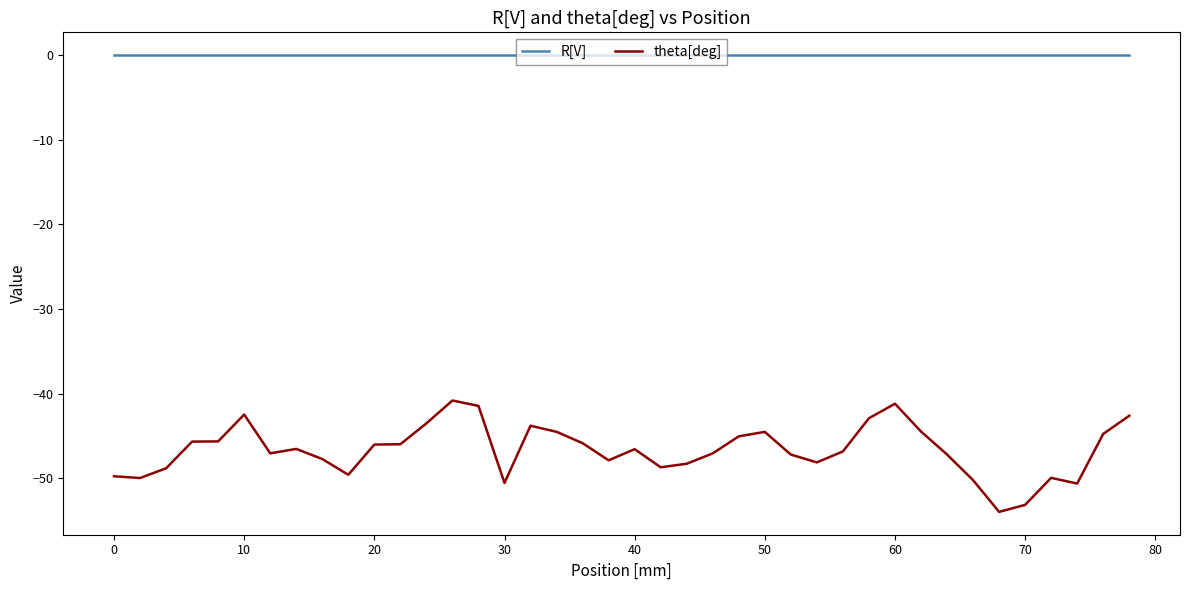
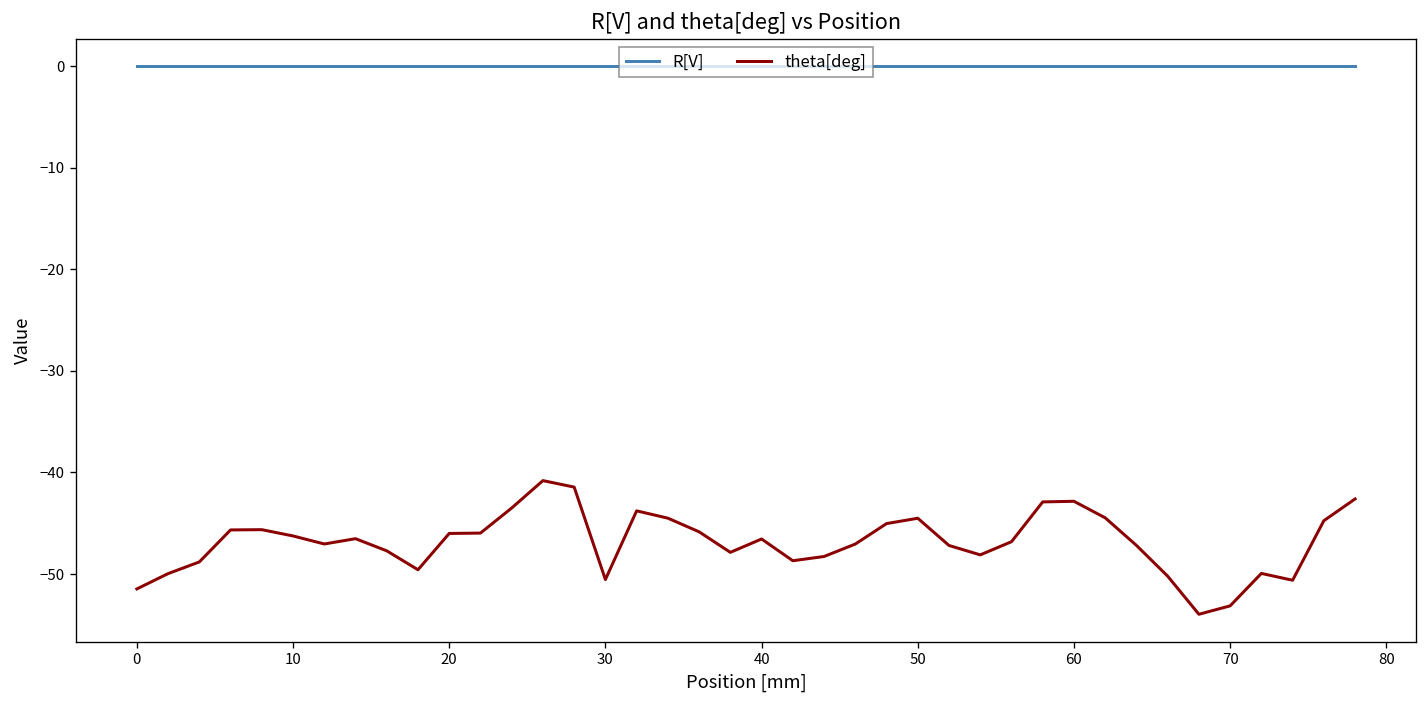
theta[deg], 0: -50 -> -51
theta[deg], 10: -42 -> -46
theta[deg], 60: -41 -> -43
